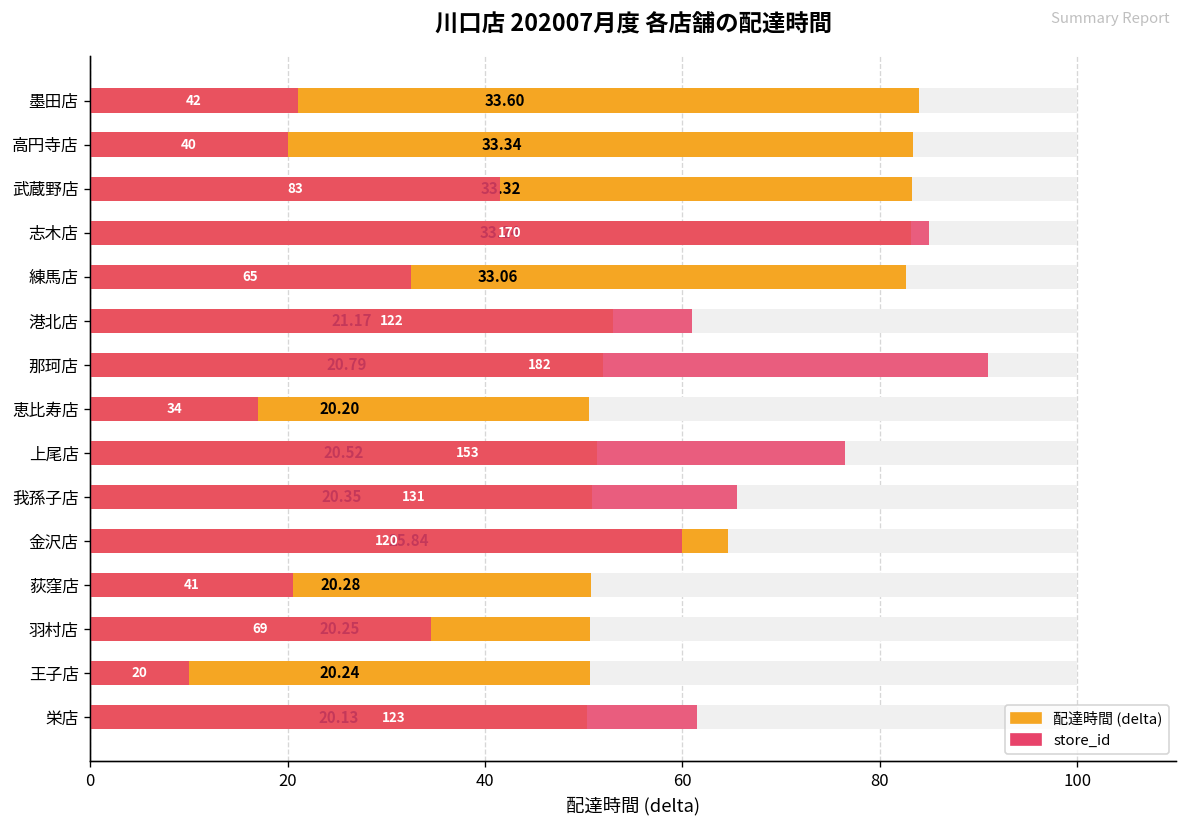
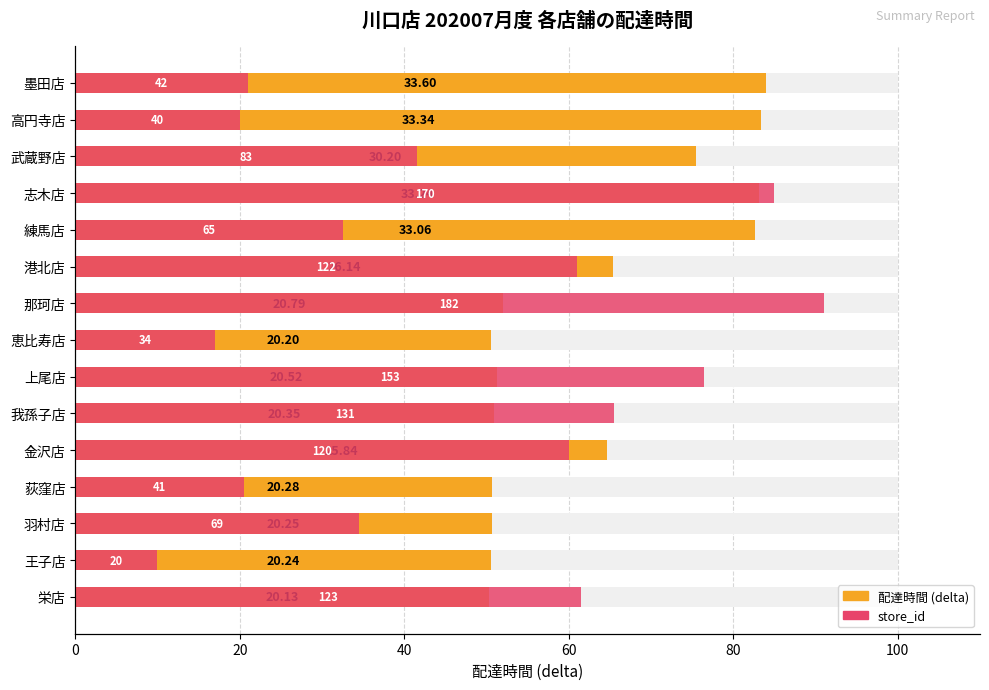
配達時間 (delta), 武蔵野店: 83 -> 75
配達時間 (delta), 港北店: 53 -> 65
